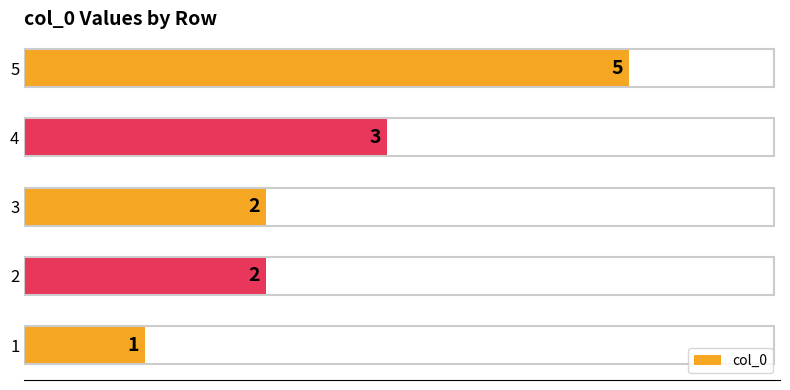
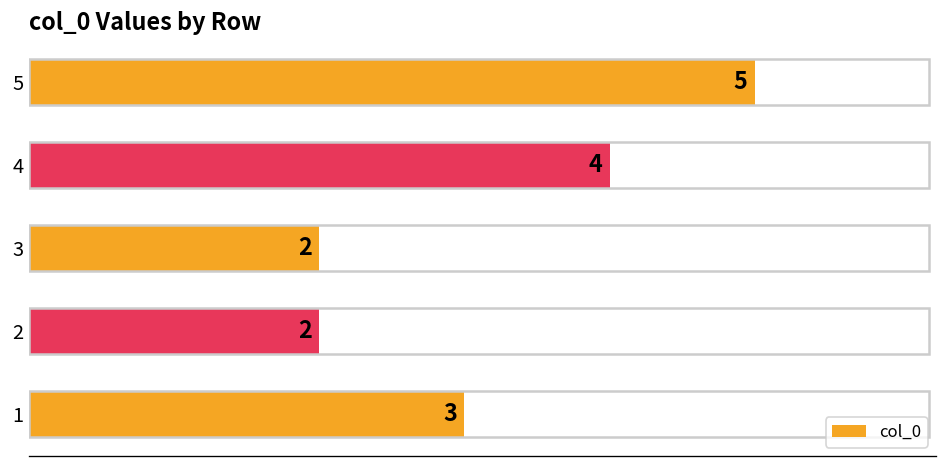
4: 3 -> 4
1: 1 -> 3
